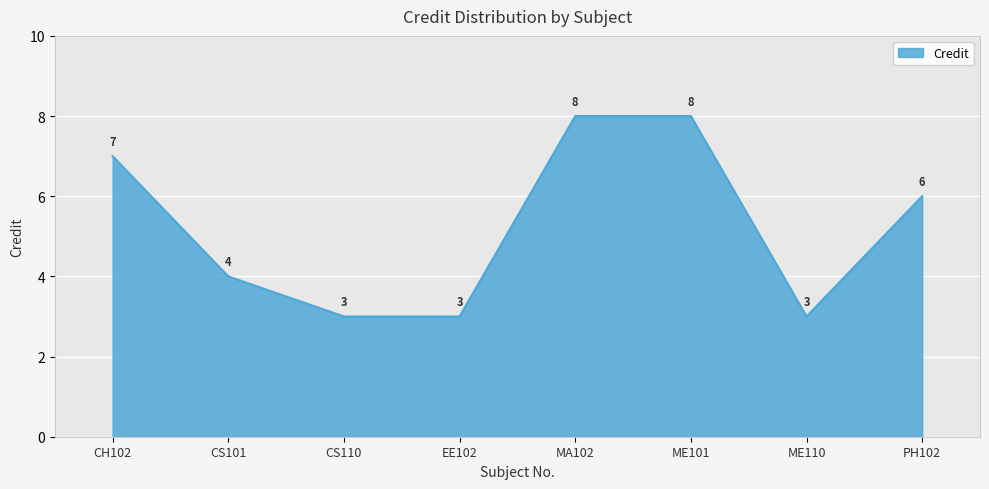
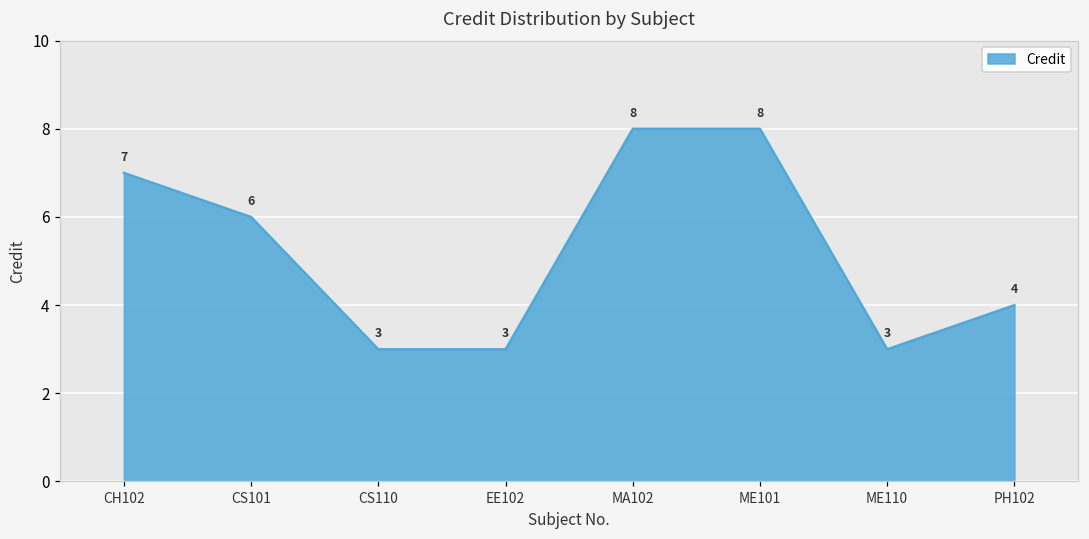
CS101: 4 -> 6
PH102: 6 -> 4
